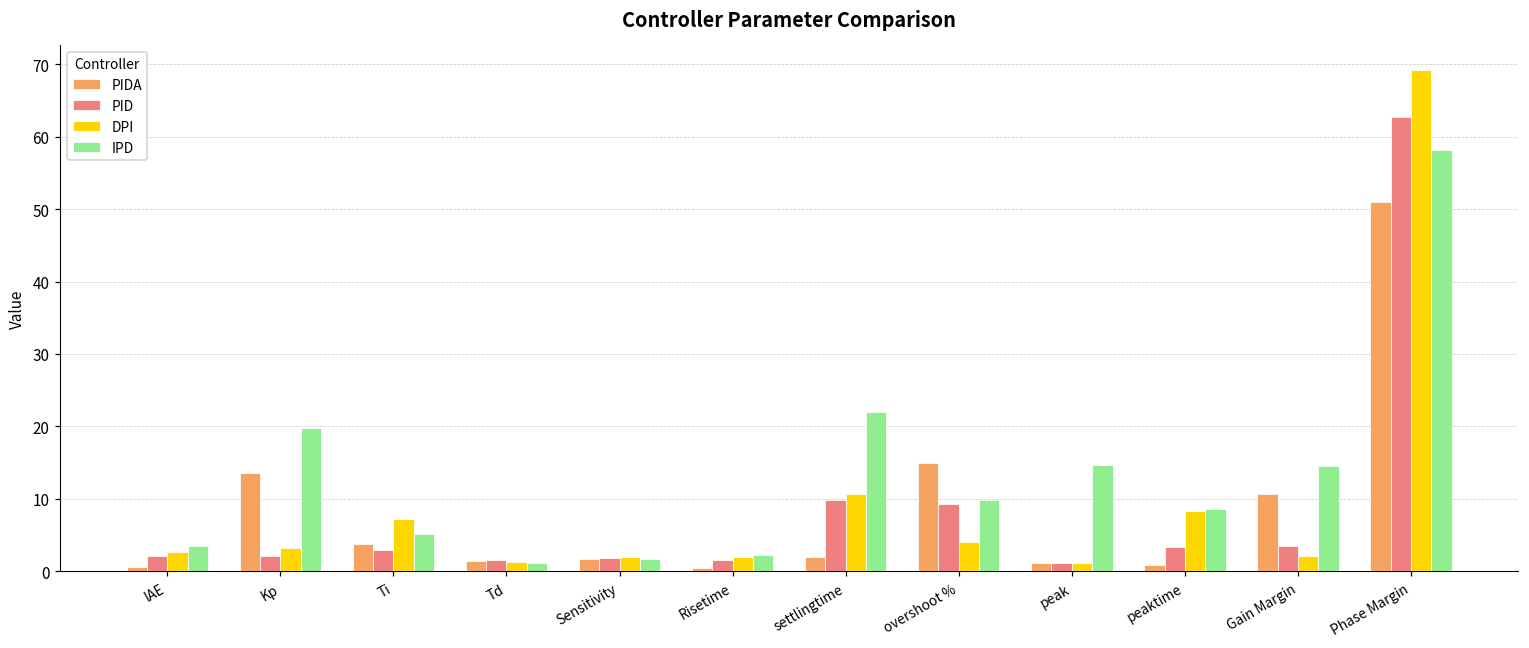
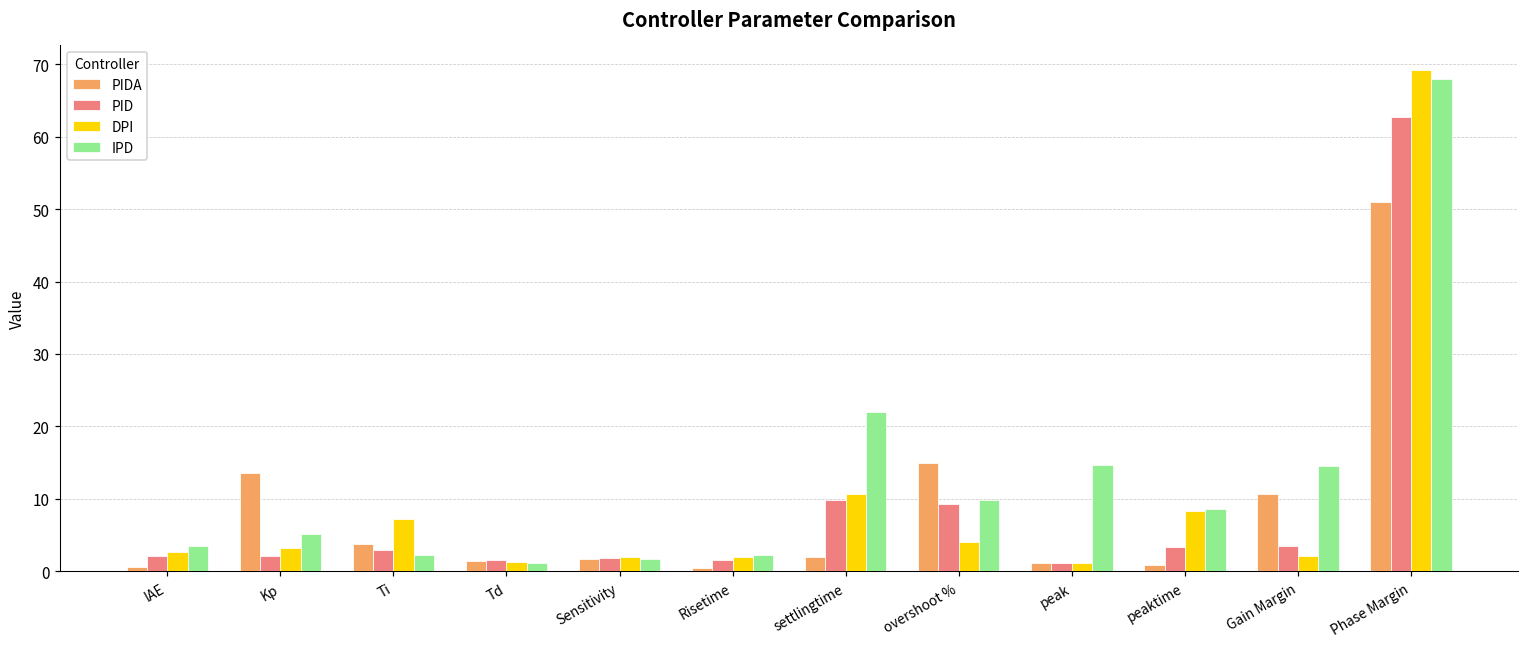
IPD, Kp: 20 -> 5
IPD, Ti: 5 -> 2
IPD, Phase Margin: 58 -> 68
